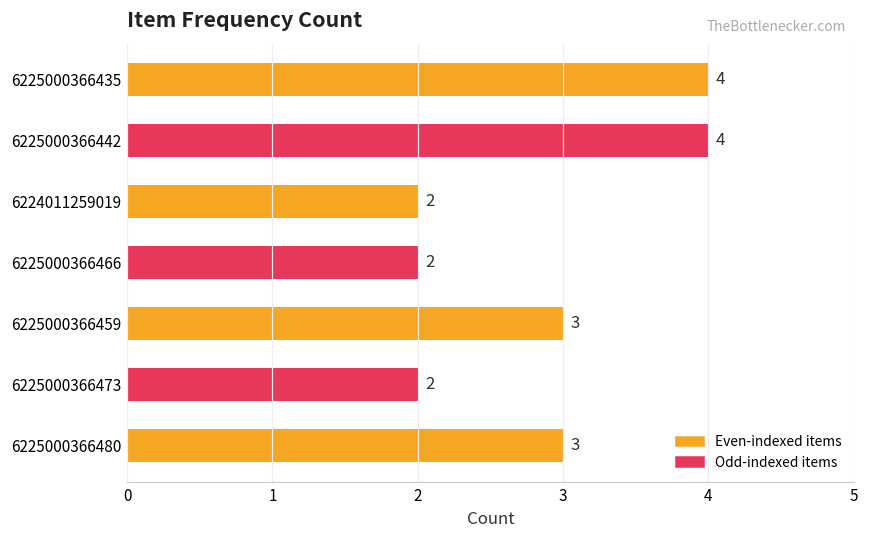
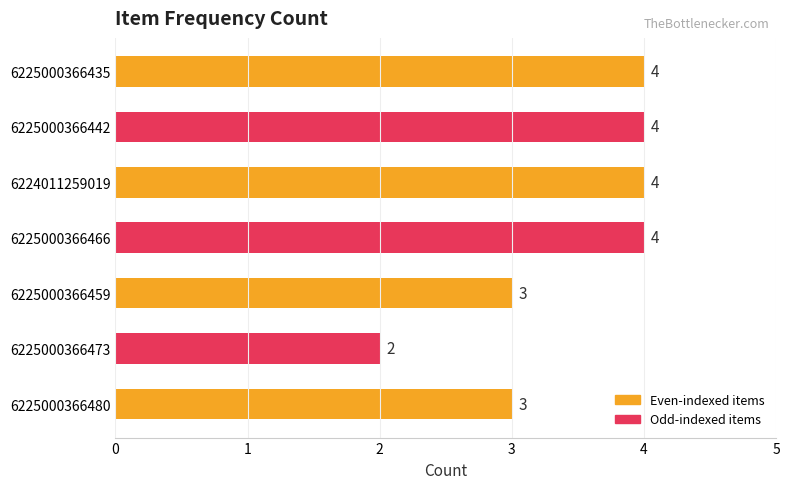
6224011259019: 2 -> 4
6225000366466: 2 -> 4
